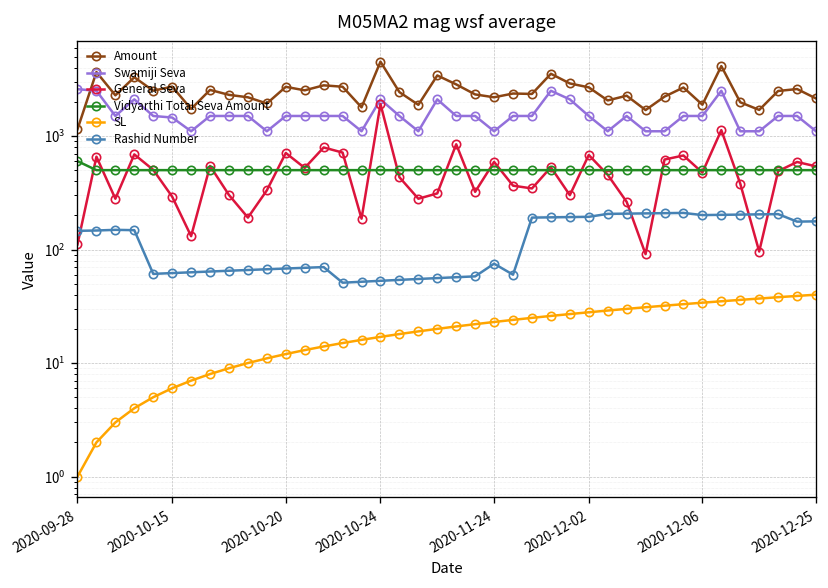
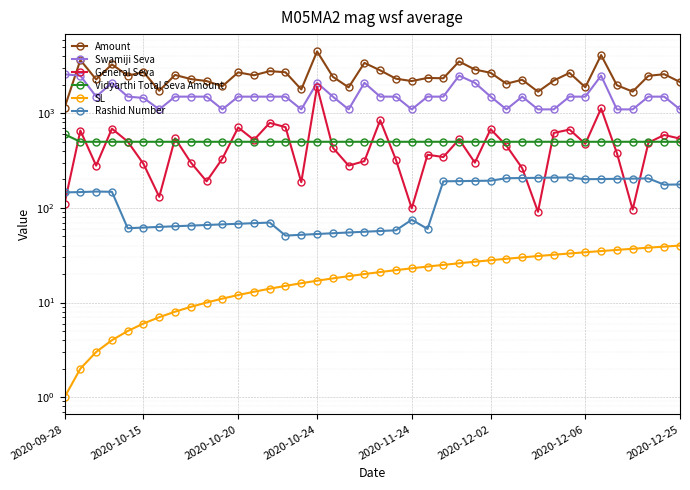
General Seva, 2020-11-24: 600 -> 100
